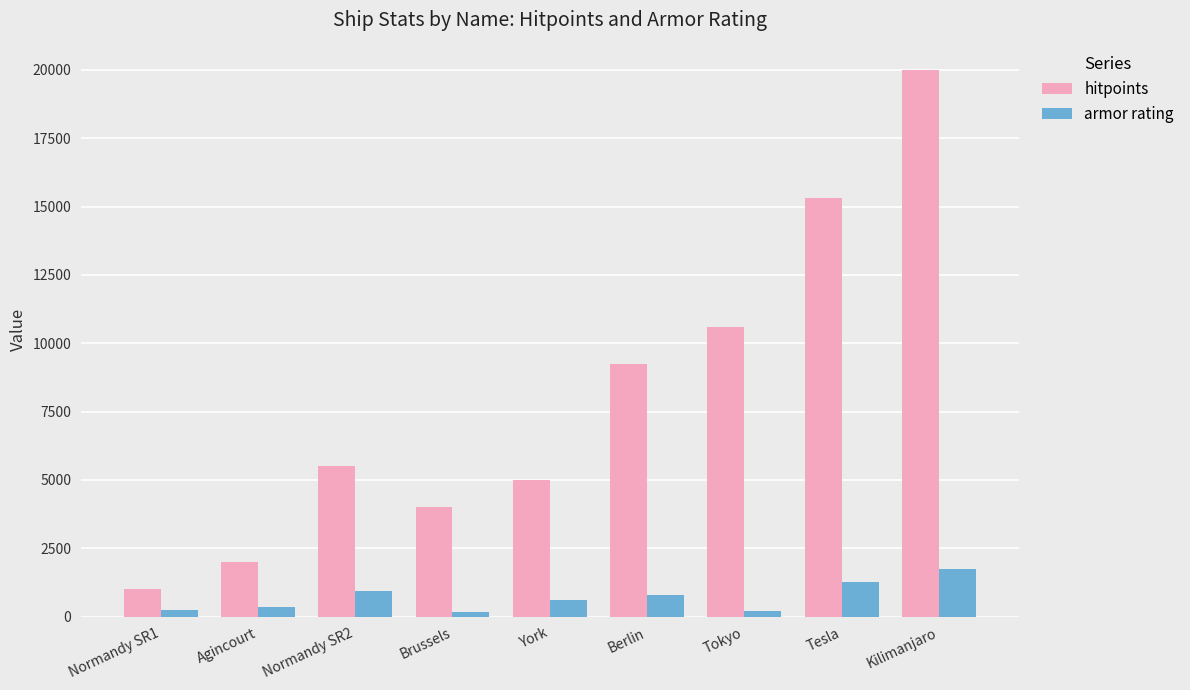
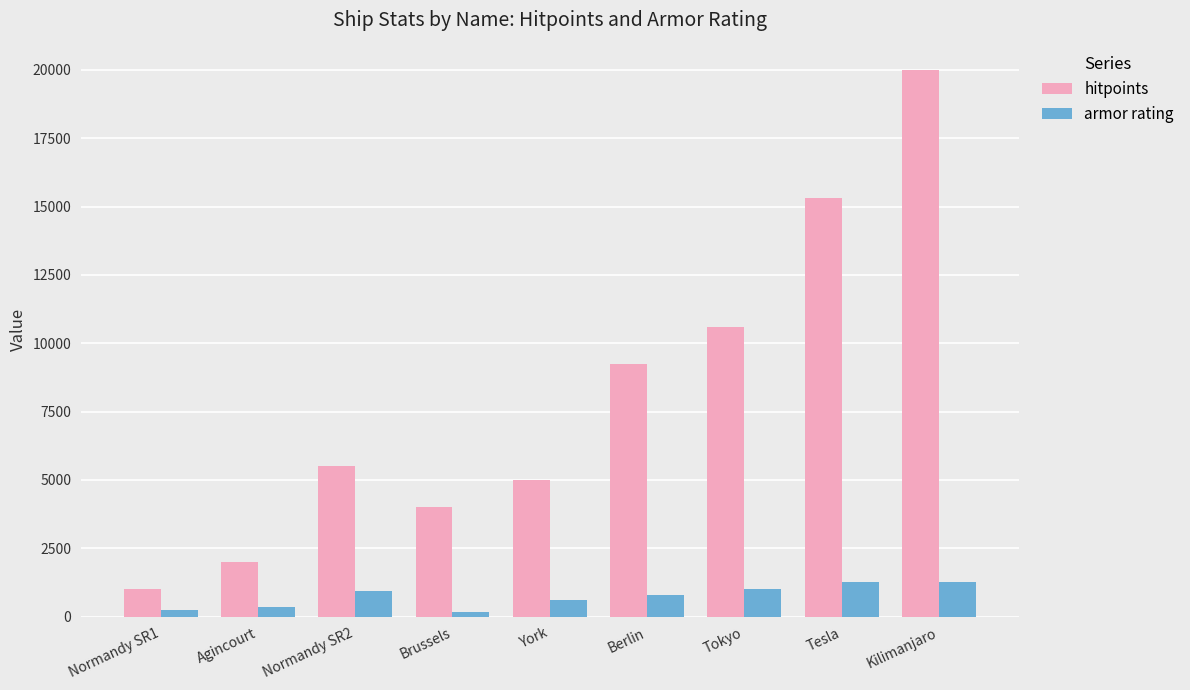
armor rating, Tokyo: 200 -> 1000
armor rating, Kilimanjaro: 1800 -> 1300
